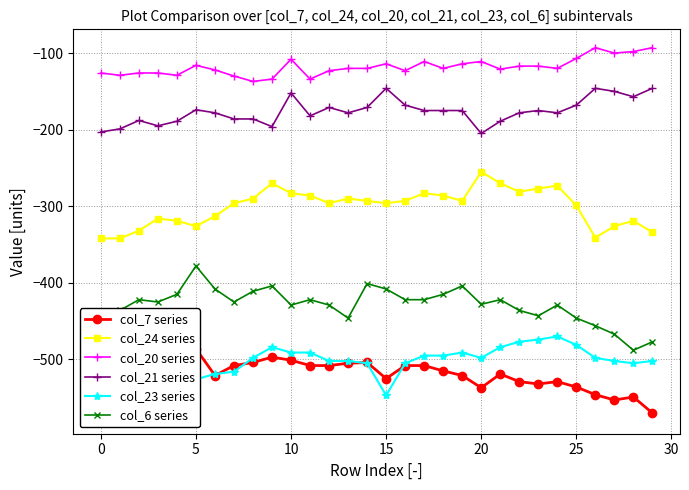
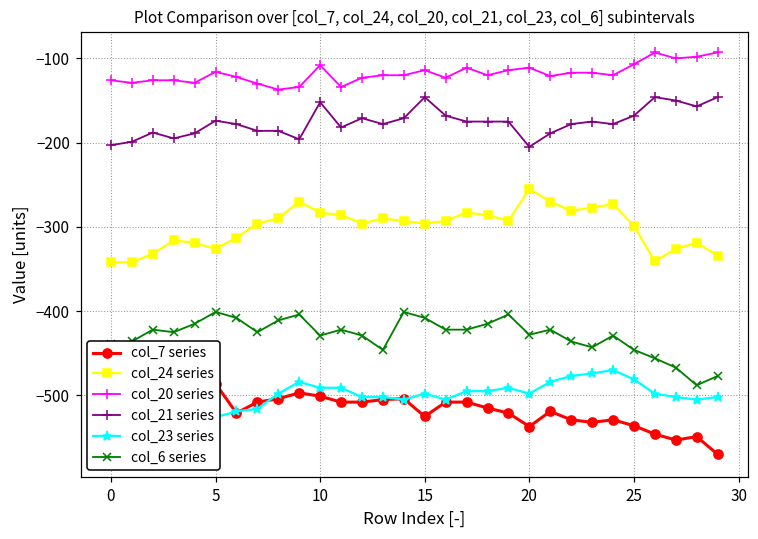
col_6 series, 5: -380 -> -400
col_23 series, 15: -550 -> -500
